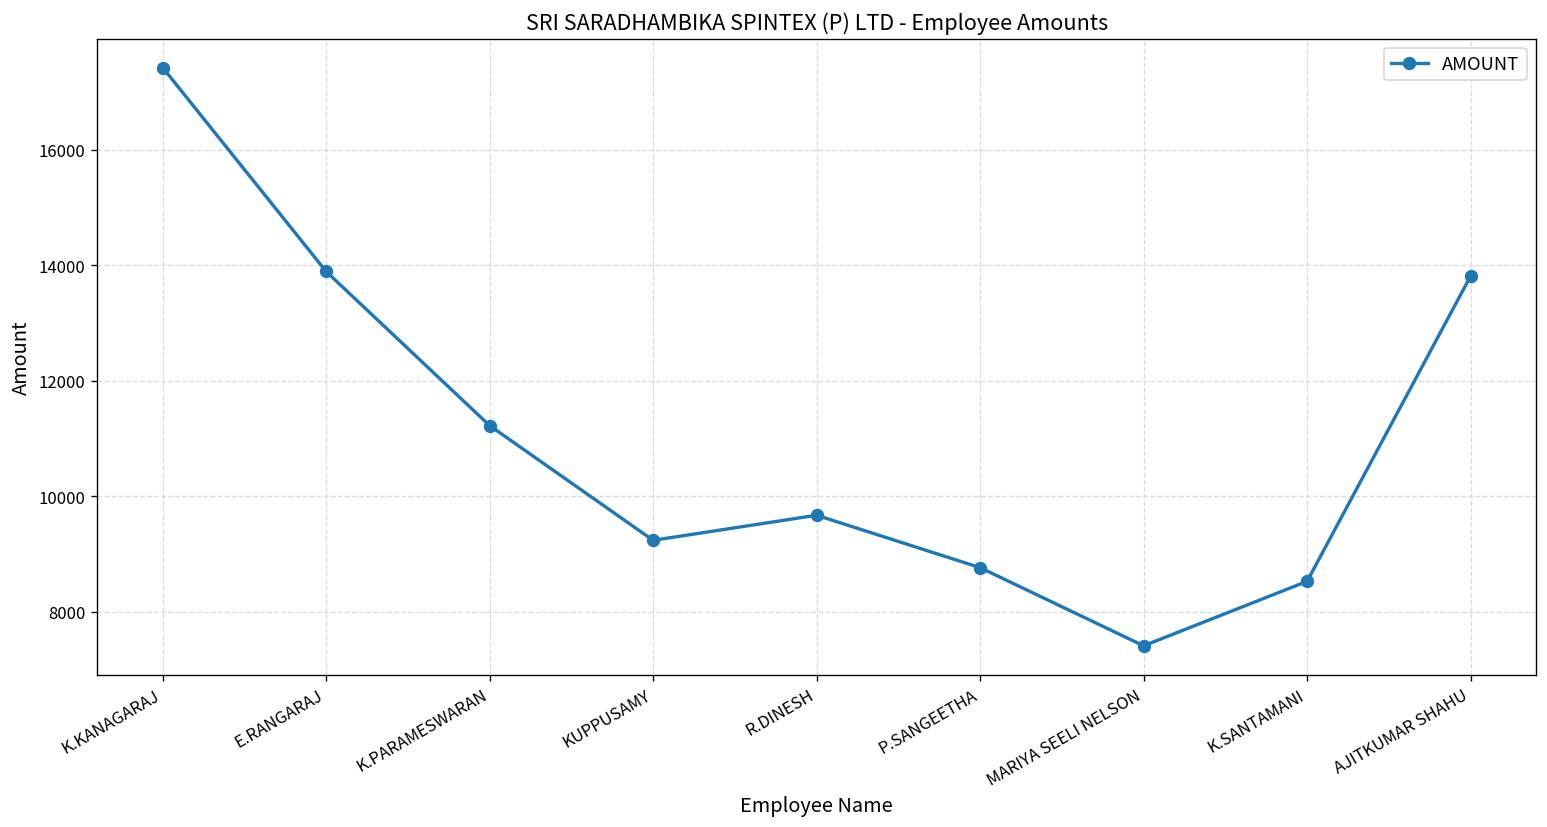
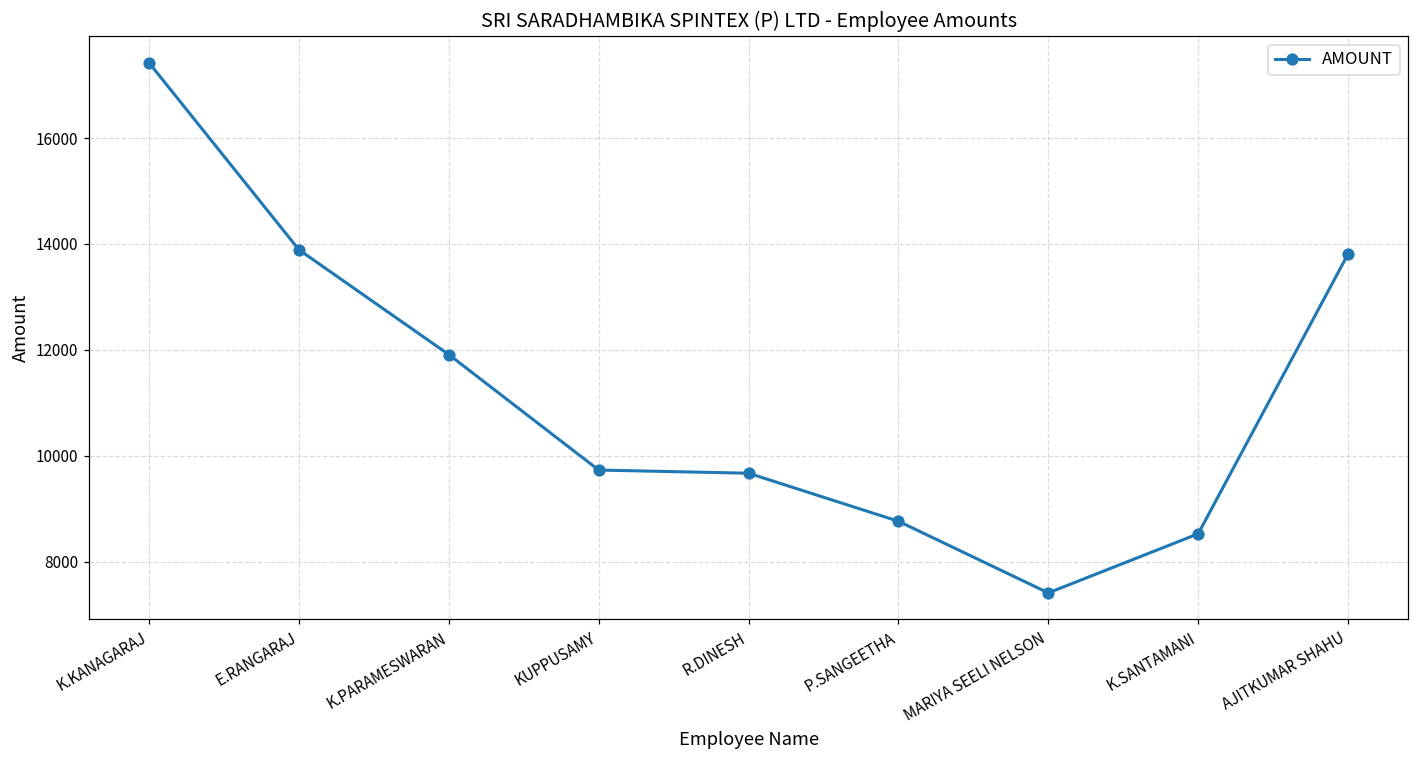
K.PARAMESWARAN: 11200 -> 11900
KUPPUSAMY: 9200 -> 9700
